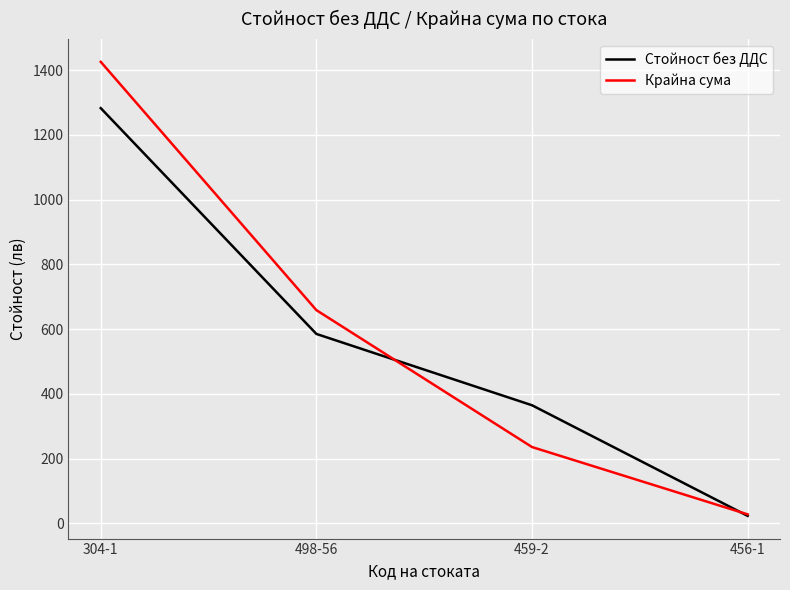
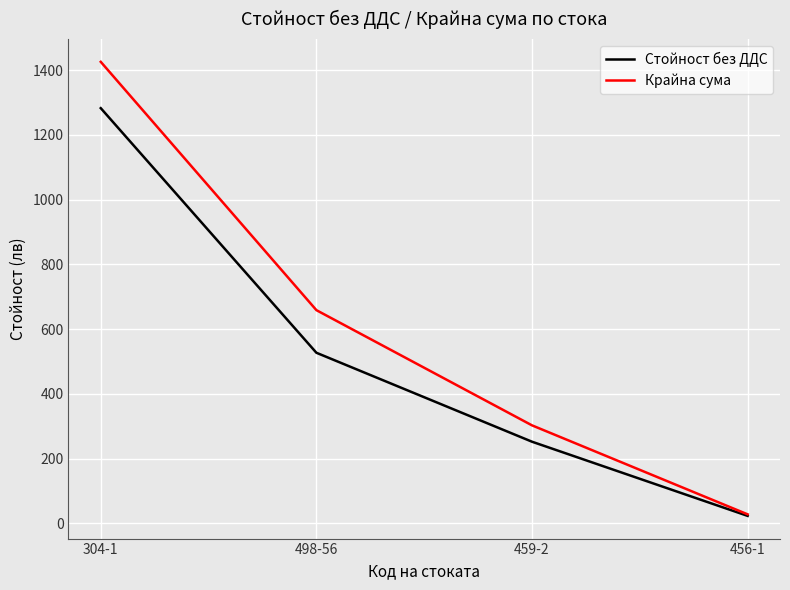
Стойност без ДДС, 498-56: 590 -> 530
Стойност без ДДС, 459-2: 370 -> 250
Крайна сума, 459-2: 240 -> 300
